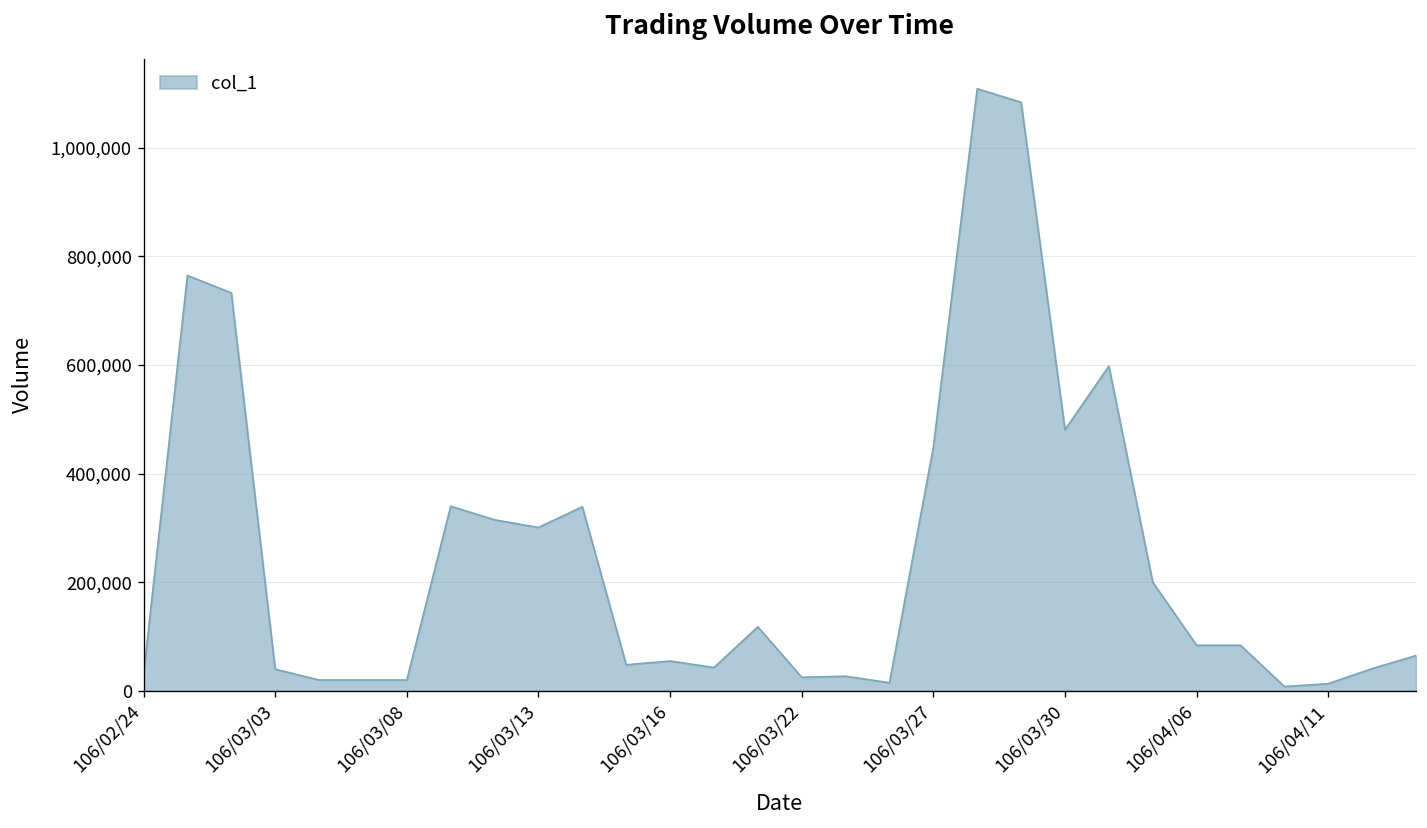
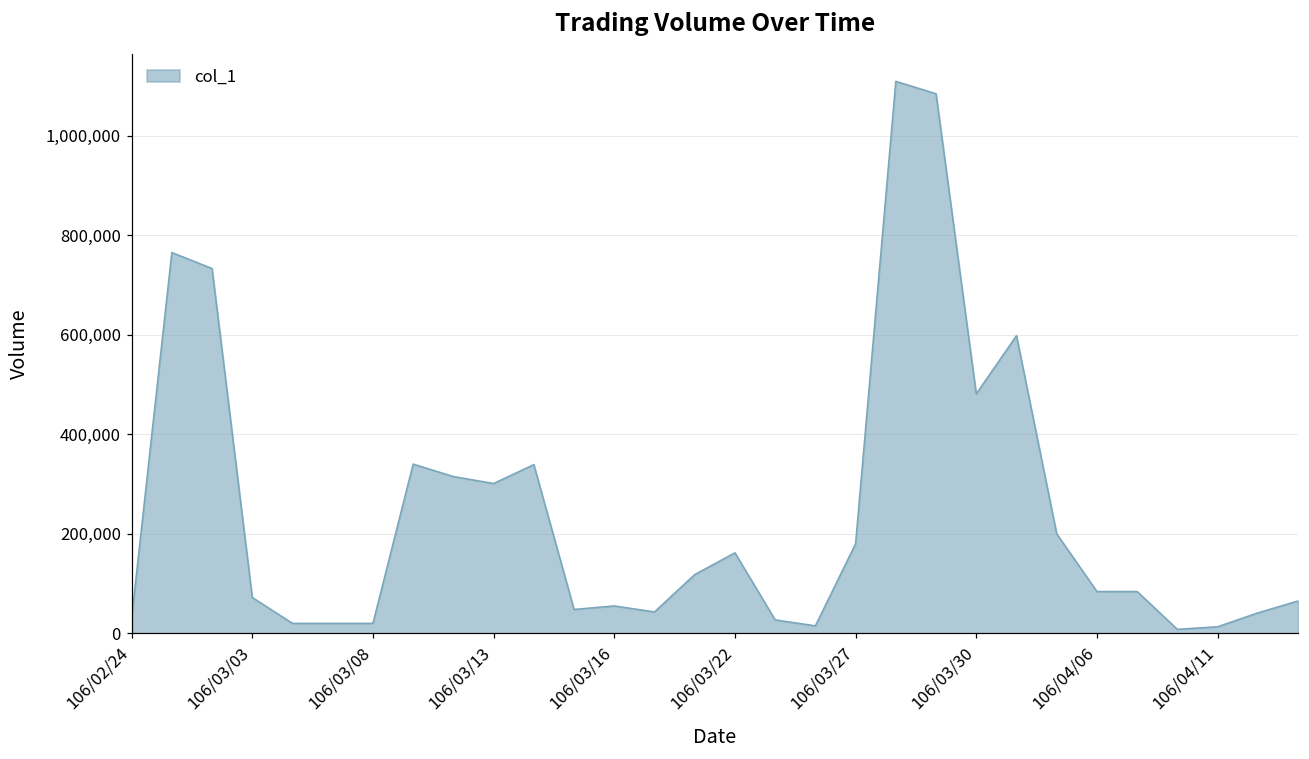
106/03/03: 40,000 -> 70,000
106/03/22: 30,000 -> 160,000
106/03/27: 450,000 -> 180,000
